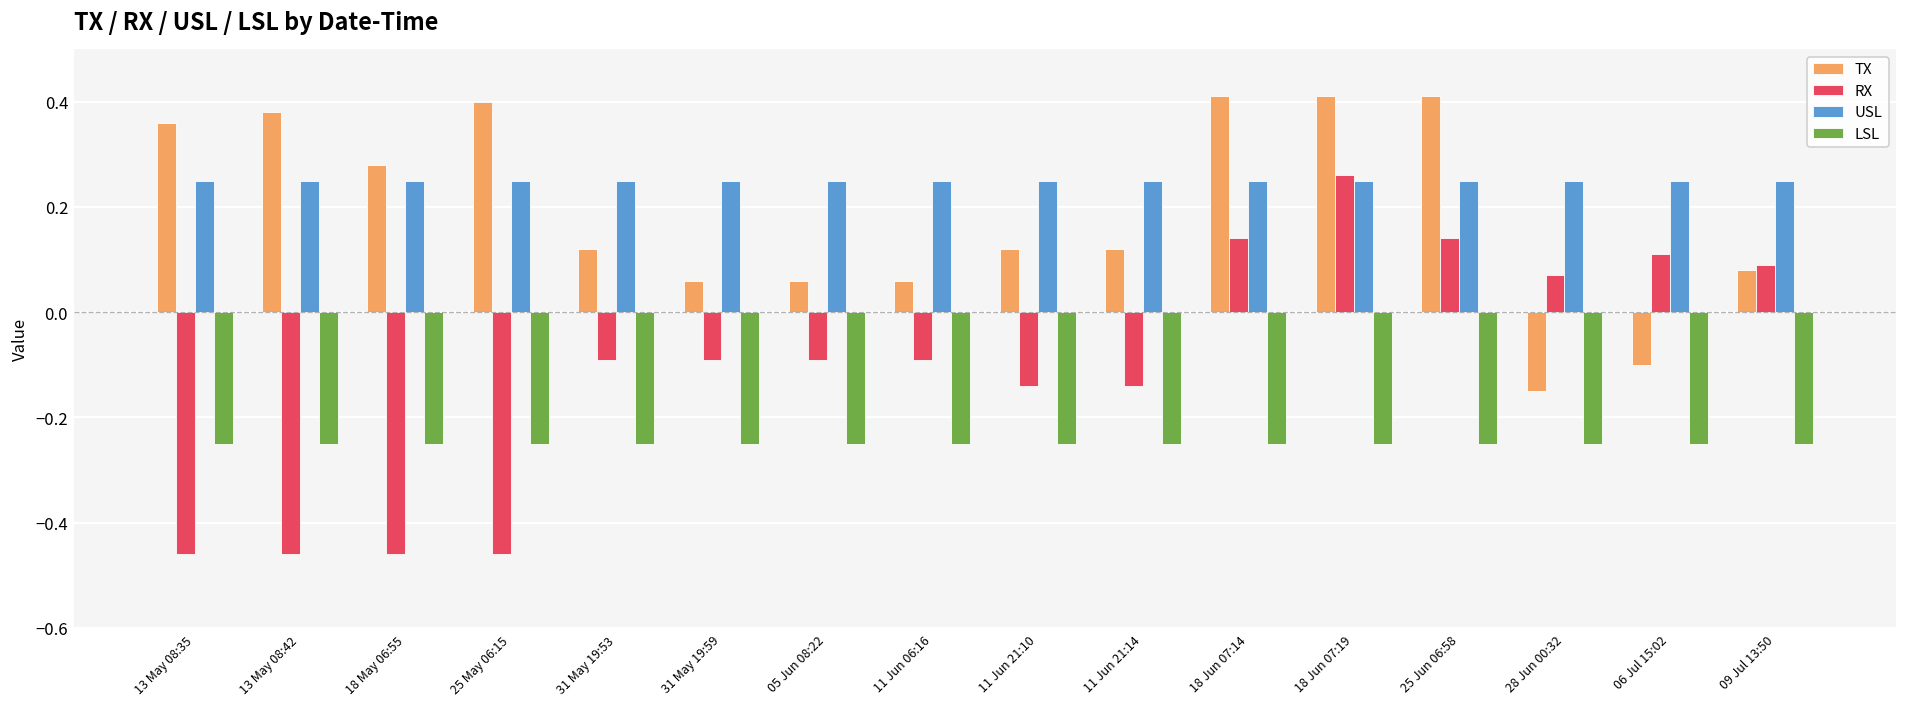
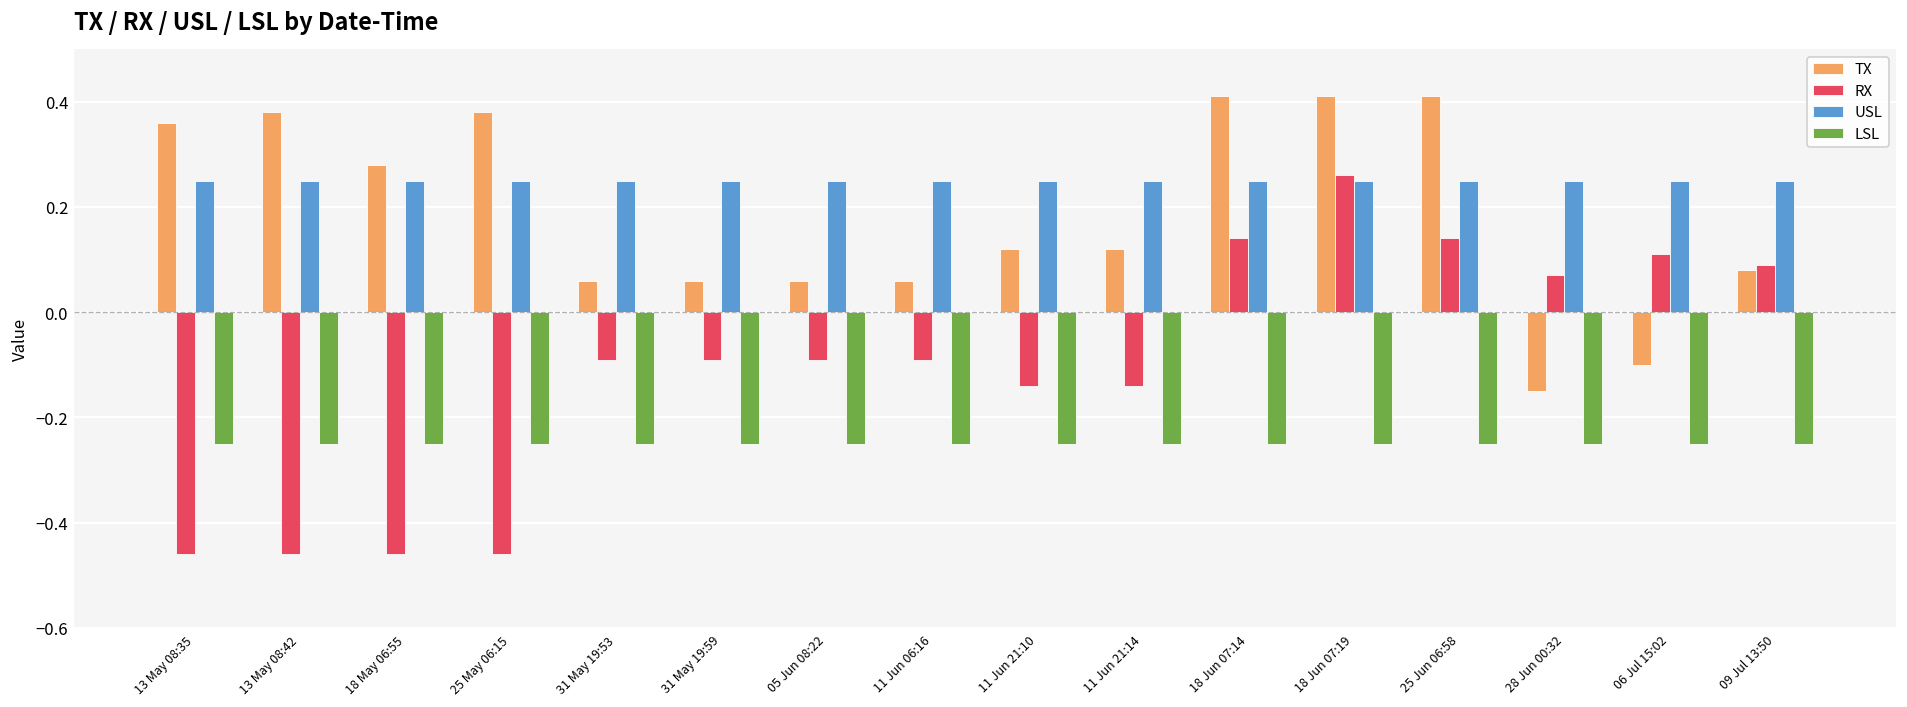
TX, 25 May 06:15: 0.40 -> 0.38
TX, 31 May 19:53: 0.12 -> 0.06
